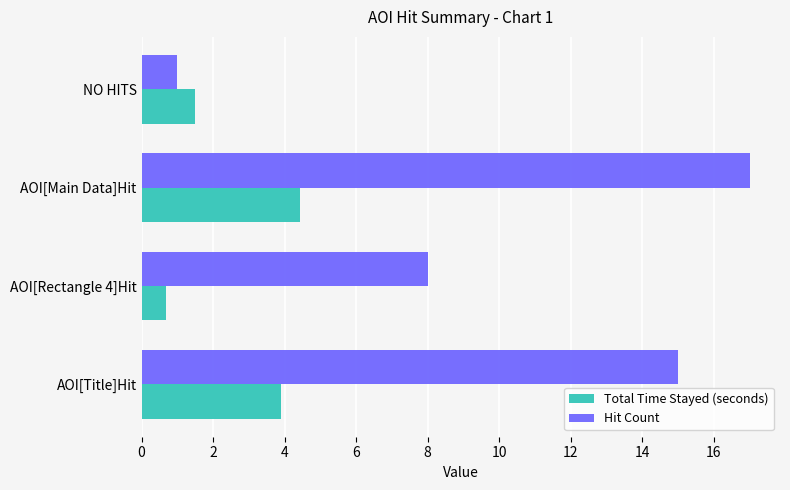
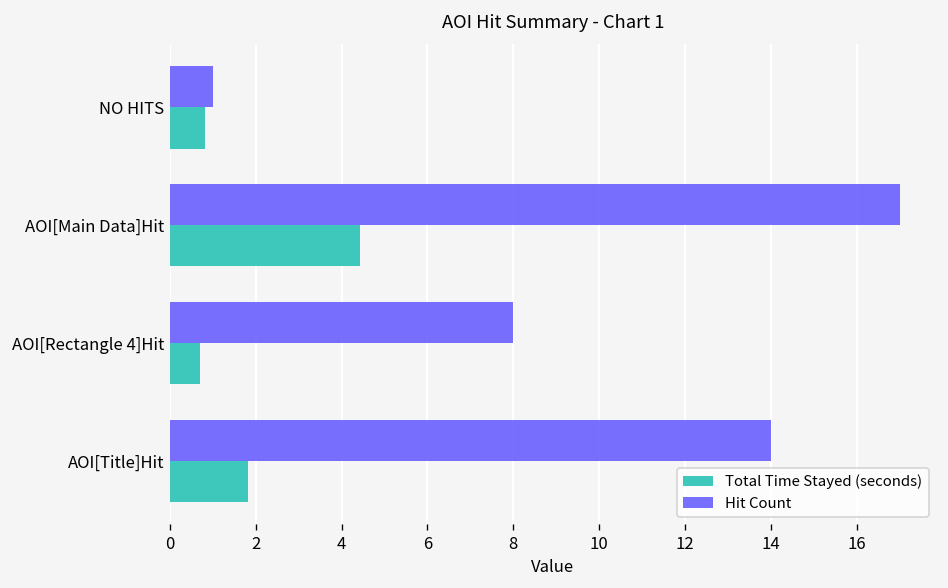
Total Time Stayed (seconds), NO HITS: 1.5 -> 0.8
Hit Count, AOI[Title]Hit: 15 -> 14
Total Time Stayed (seconds), AOI[Title]Hit: 3.9 -> 1.8
